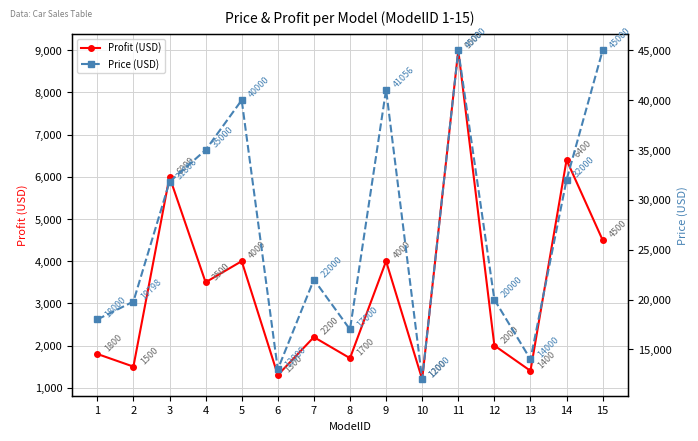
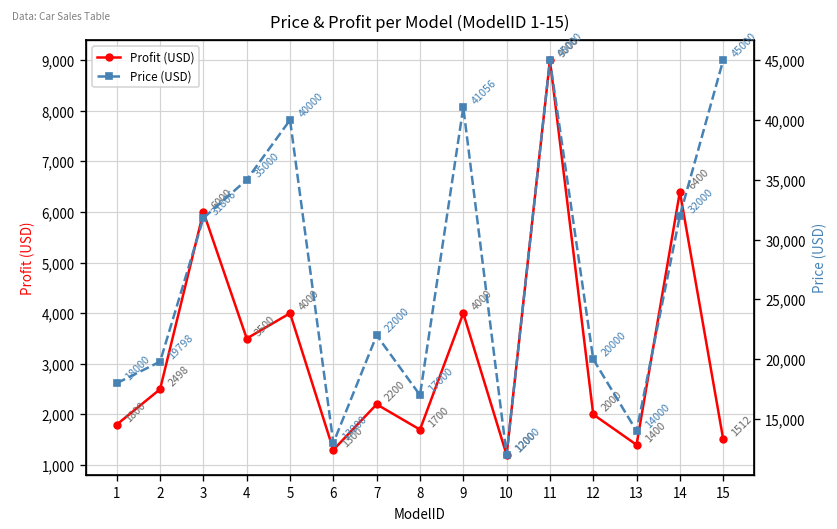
Profit (USD), 2: 1500 -> 2498
Profit (USD), 15: 4500 -> 1512
